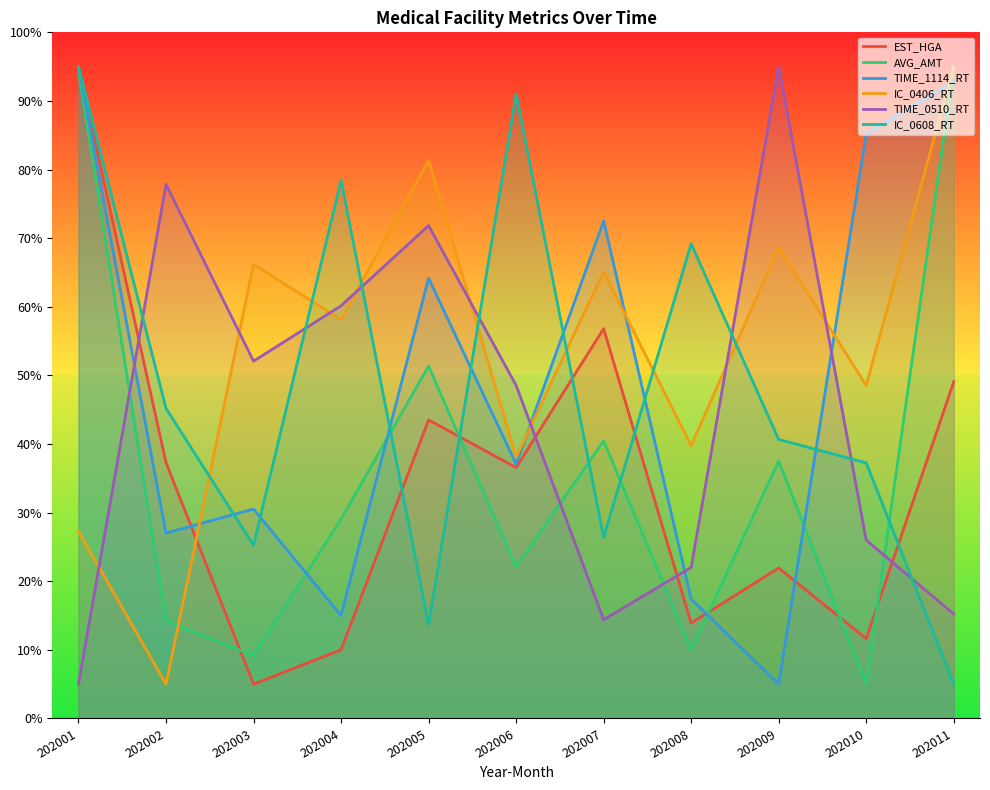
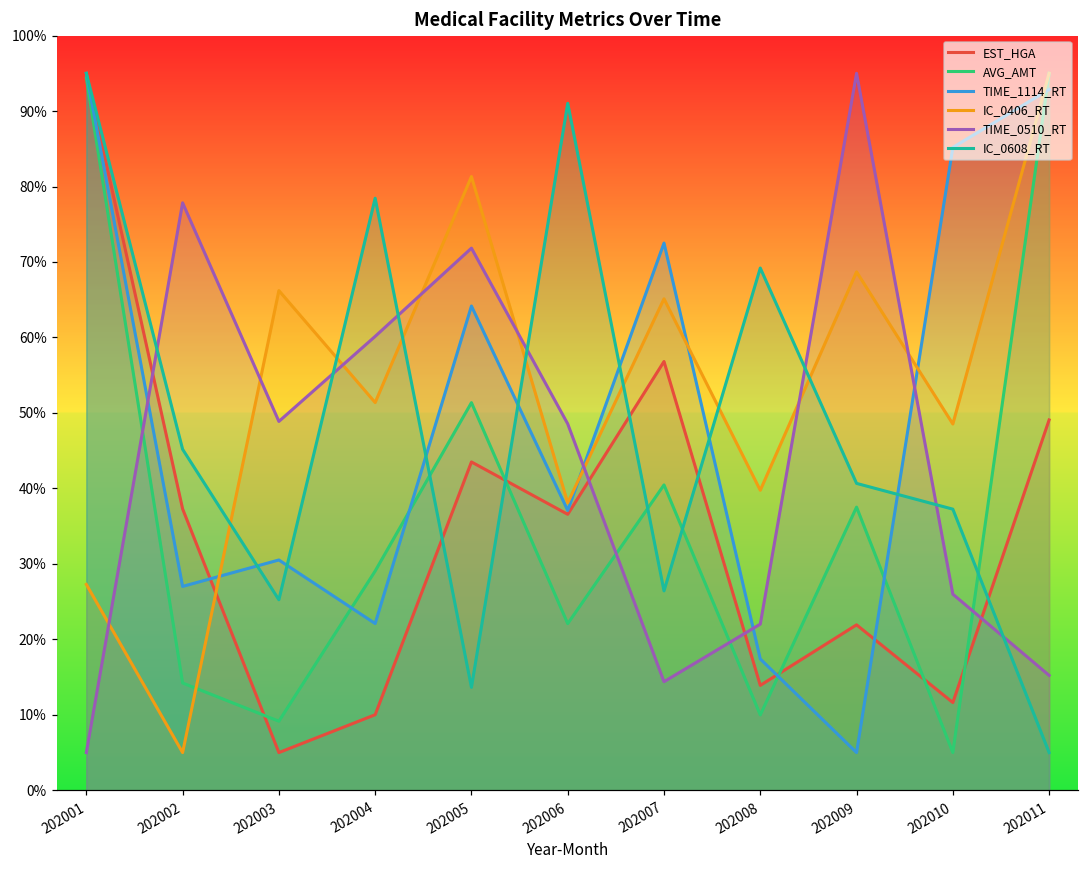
TIME_0510_RT, 202003: 52% -> 49%
TIME_1114_RT, 202004: 15% -> 22%
IC_0406_RT, 202004: 58% -> 51%
